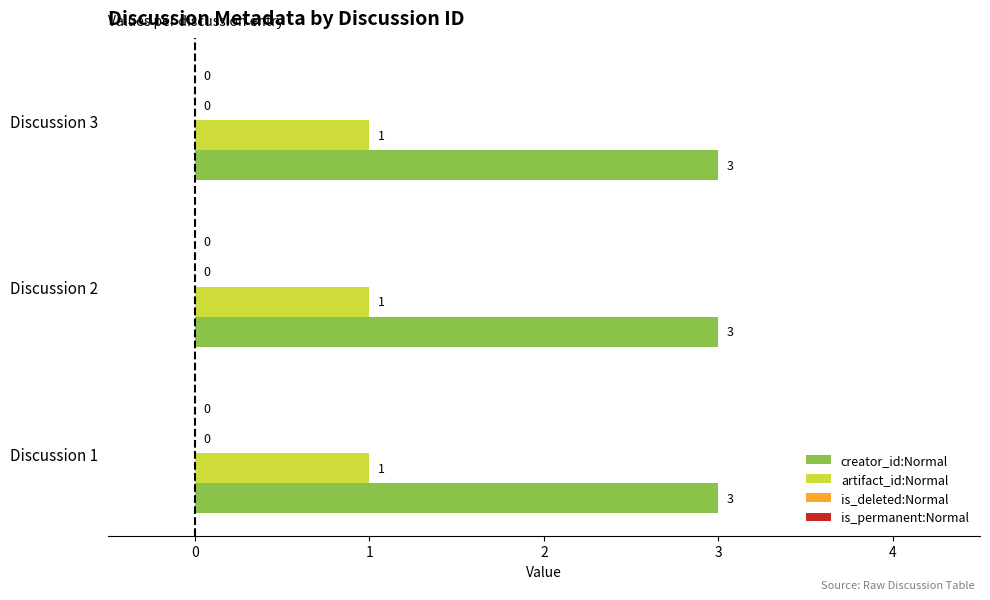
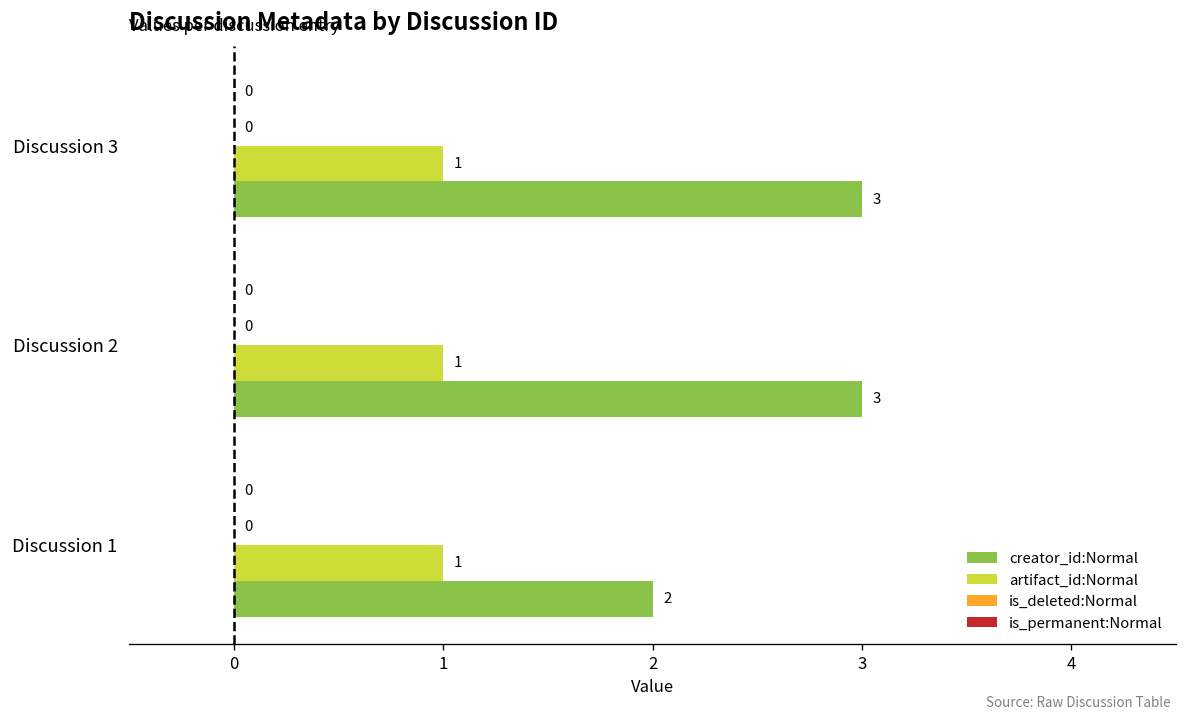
creator_id:Normal, Discussion 1: 3 -> 2
